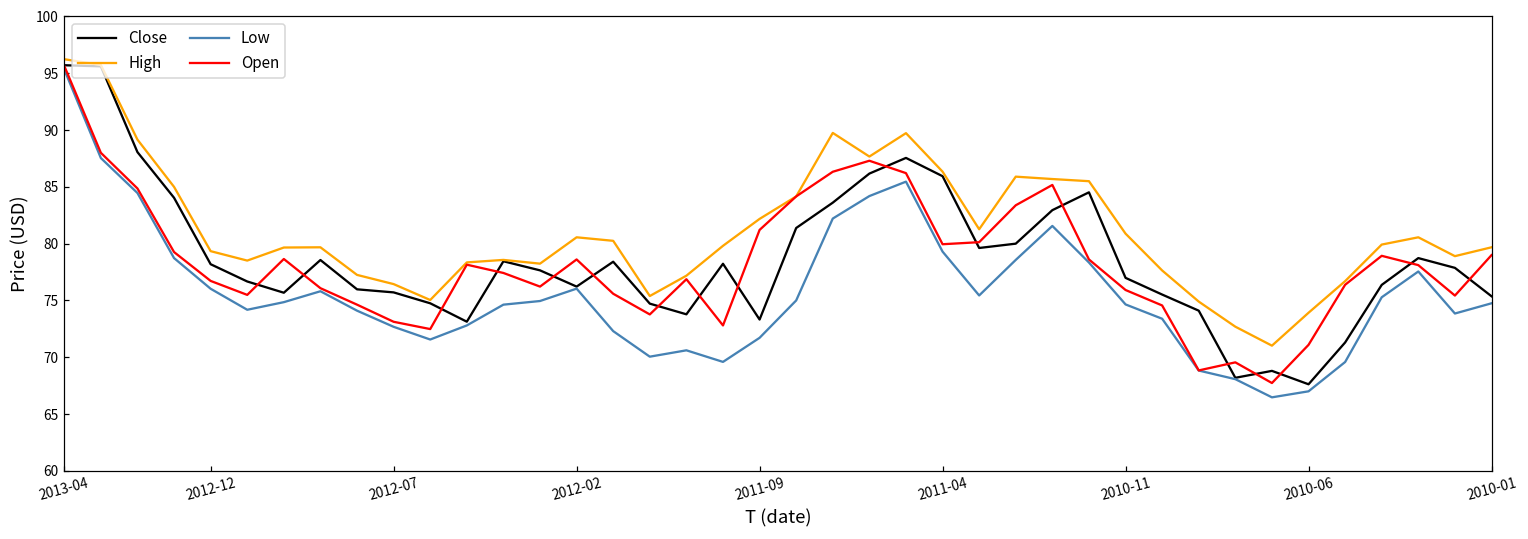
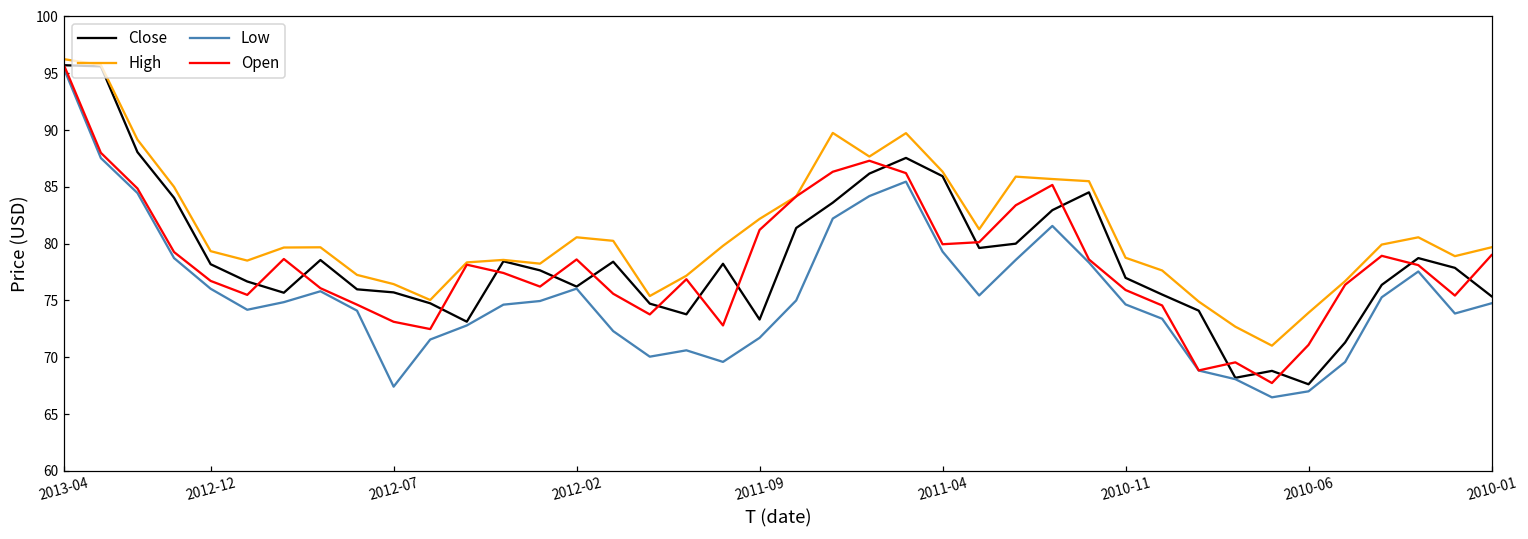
Low, 2012-07: 72.7 -> 67.4
High, 2010-11: 80.9 -> 78.8
